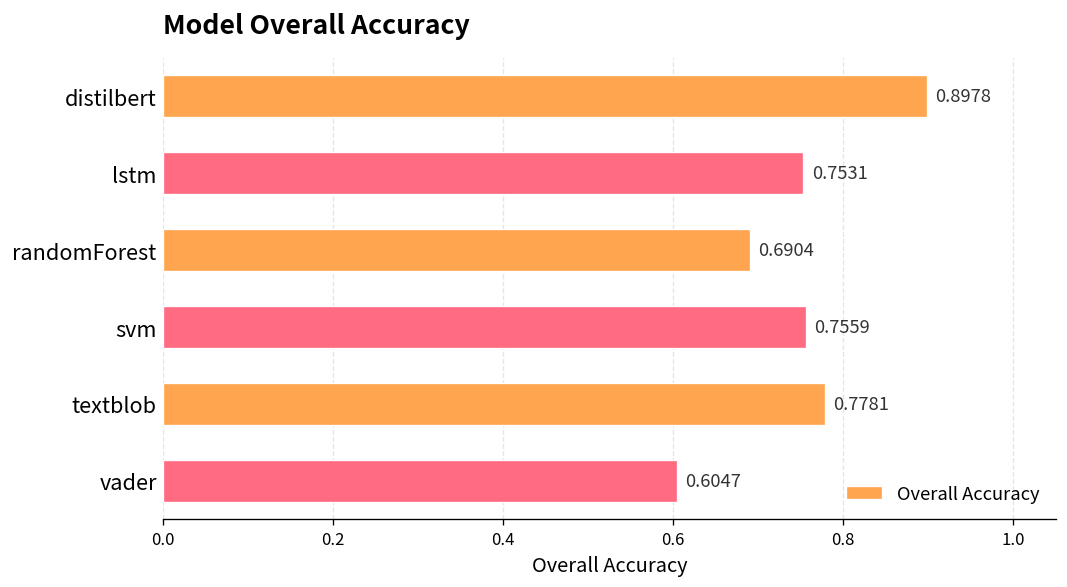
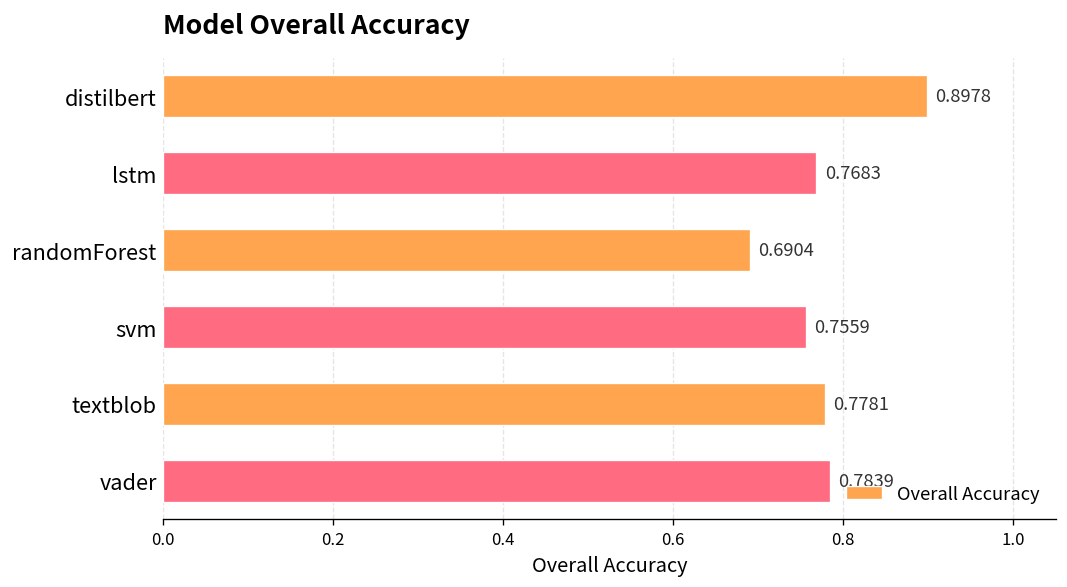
lstm: 0.7531 -> 0.7683
vader: 0.6047 -> 0.7839
